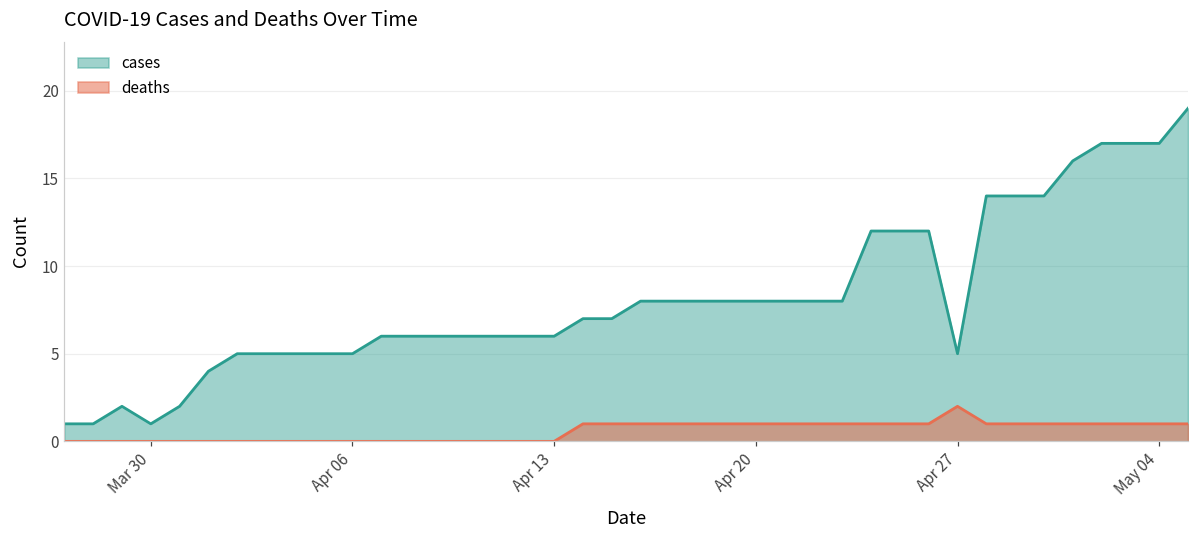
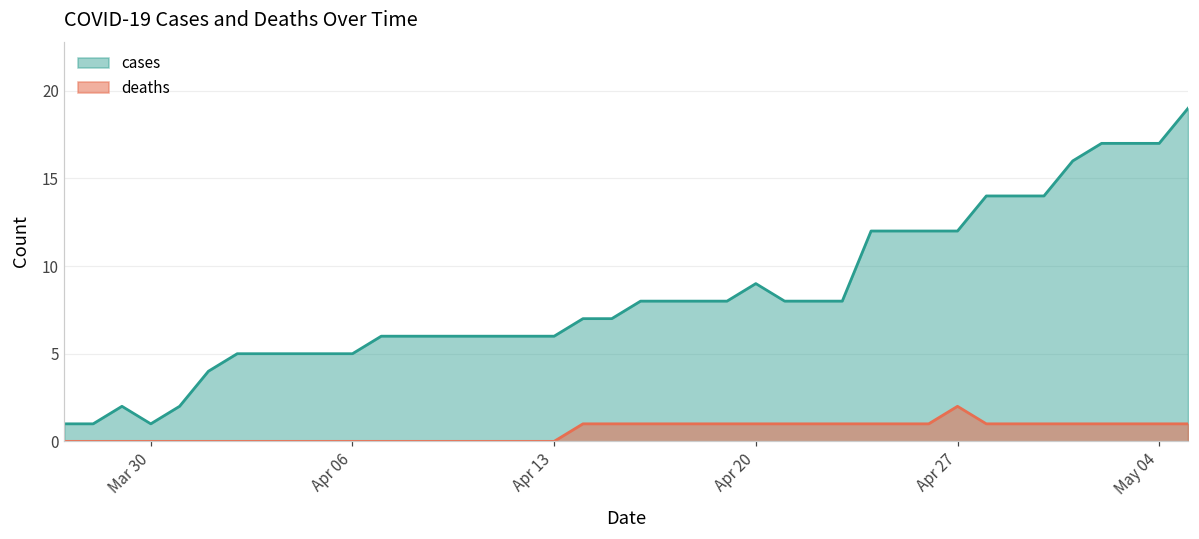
cases, Apr 20: 8 -> 9
cases, Apr 27: 5 -> 12
